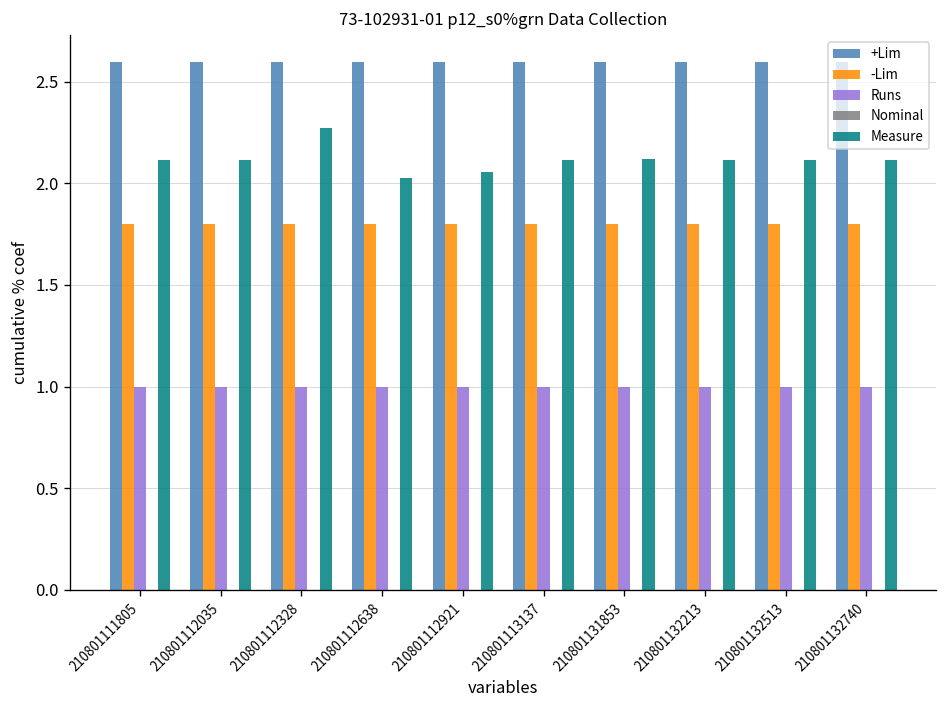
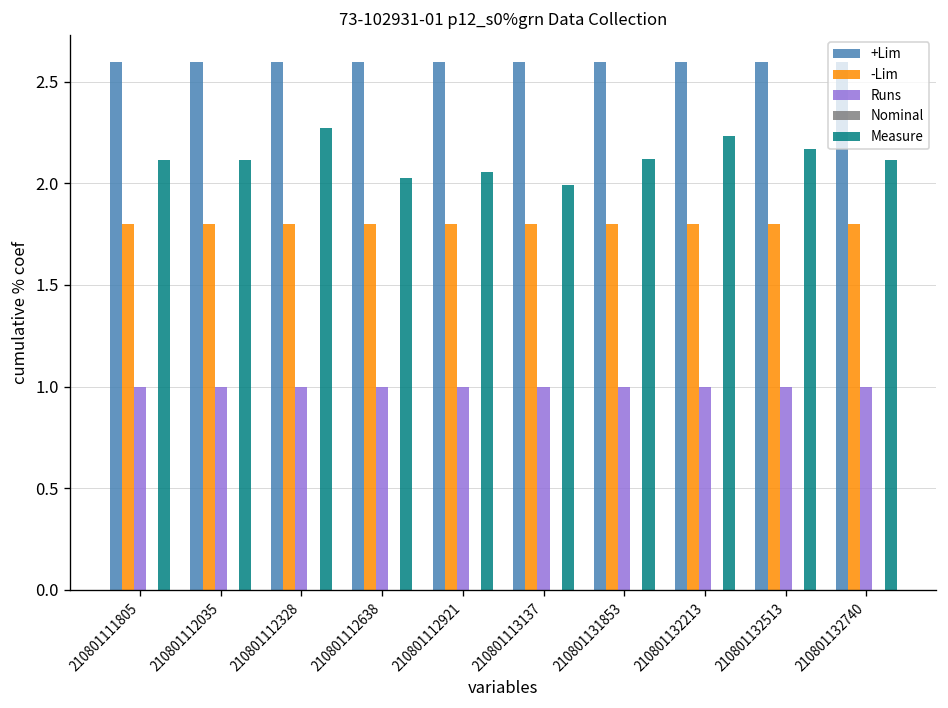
Measure, 210801113137: 2.11 -> 1.99
Measure, 210801132213: 2.12 -> 2.23
Measure, 210801132513: 2.12 -> 2.17
